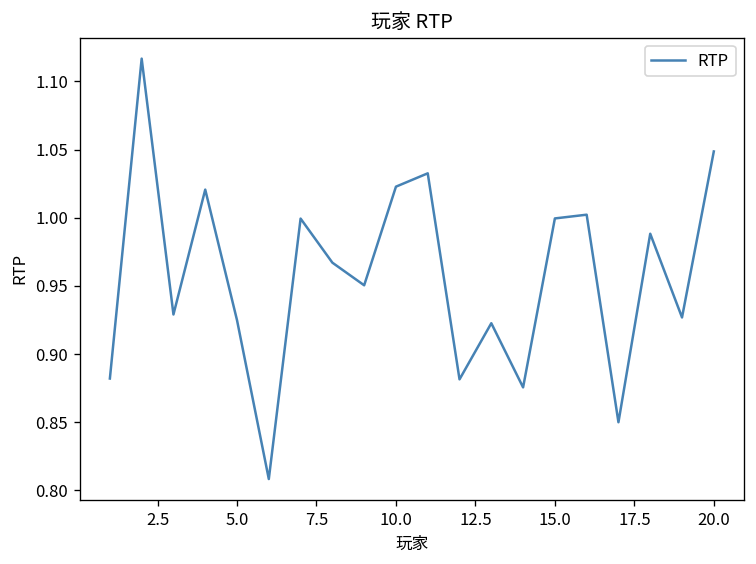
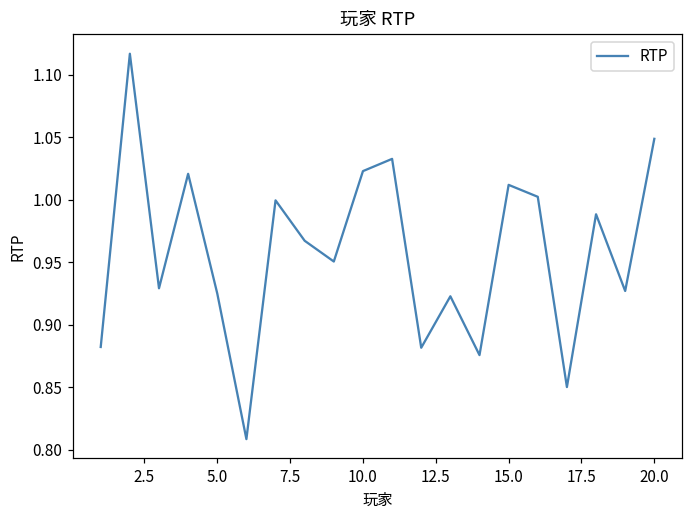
15.0: 0.999 -> 1.012
